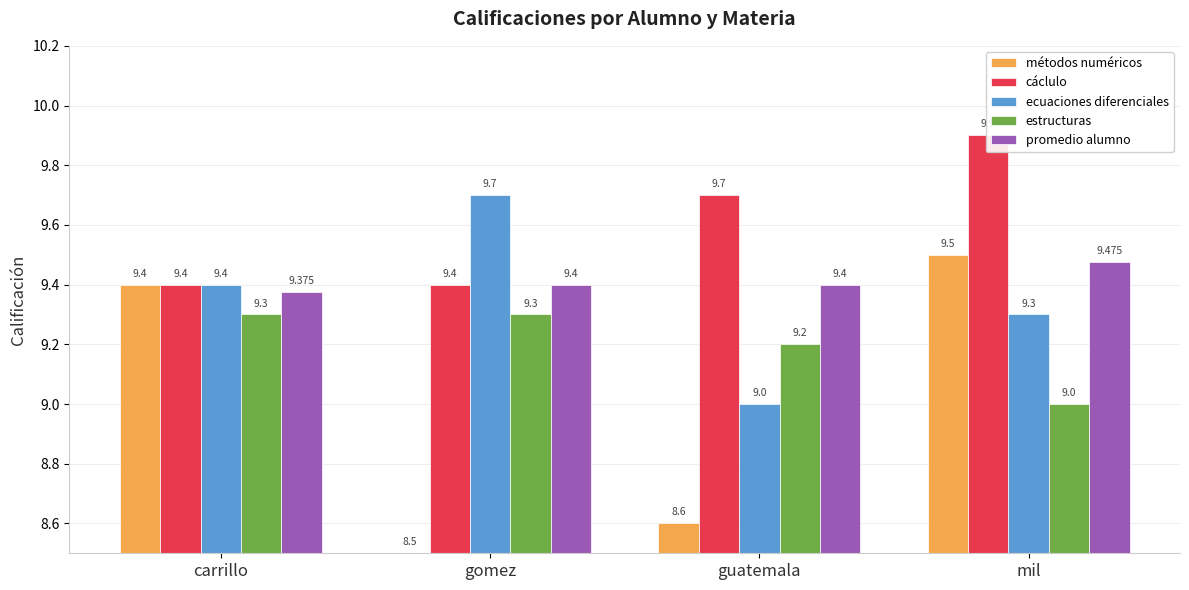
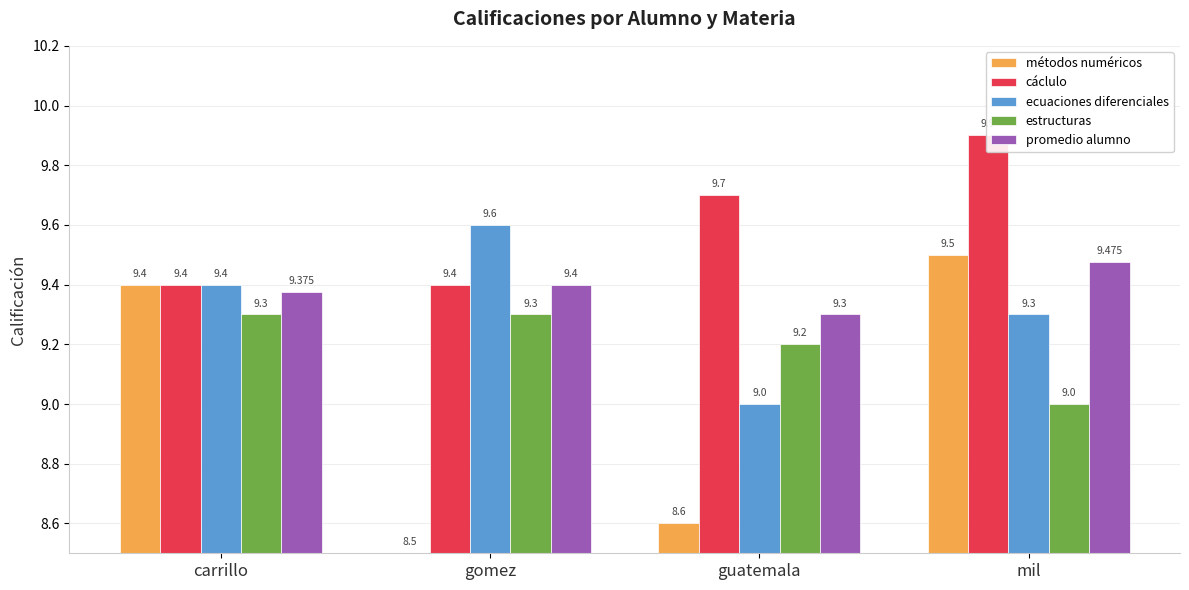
ecuaciones diferenciales, gomez: 9.7 -> 9.6
promedio alumno, guatemala: 9.4 -> 9.3
